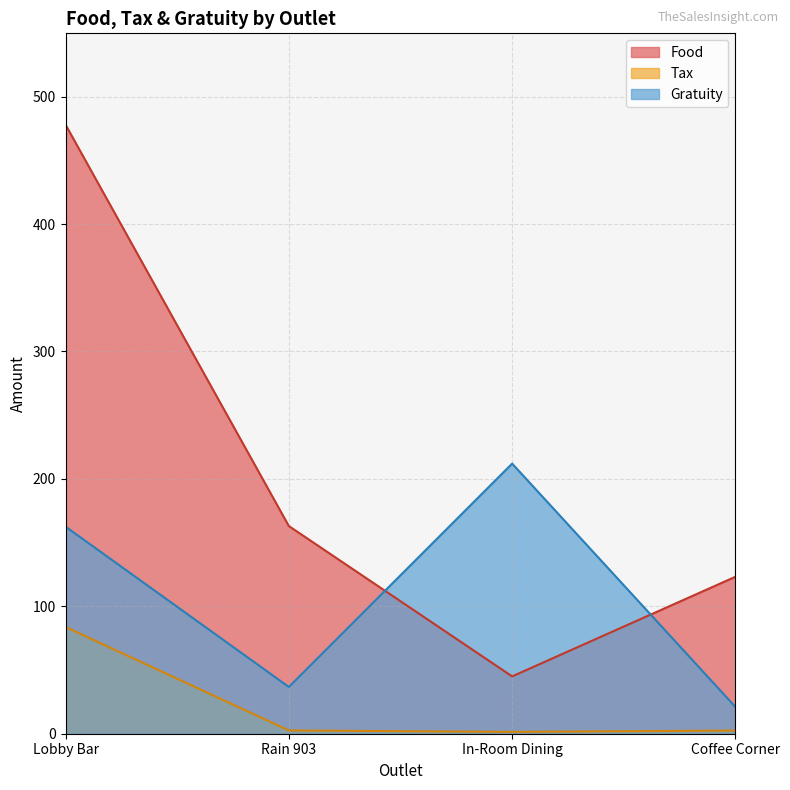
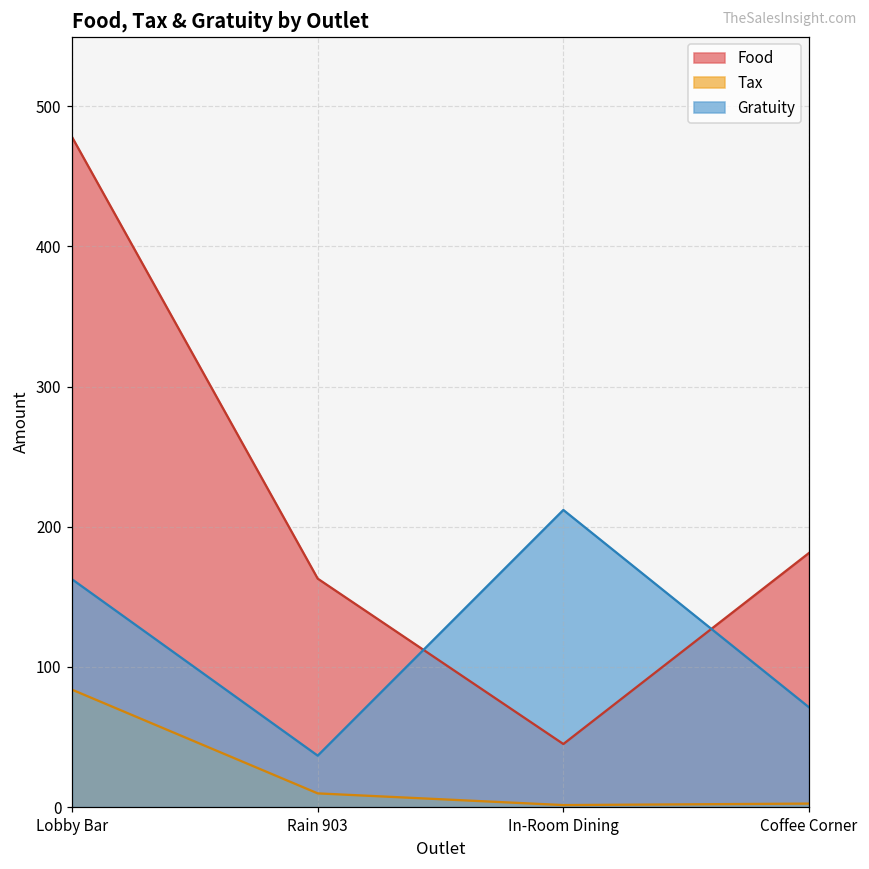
Tax, Rain 903: 3 -> 10
Food, Coffee Corner: 123 -> 181
Gratuity, Coffee Corner: 21 -> 71
